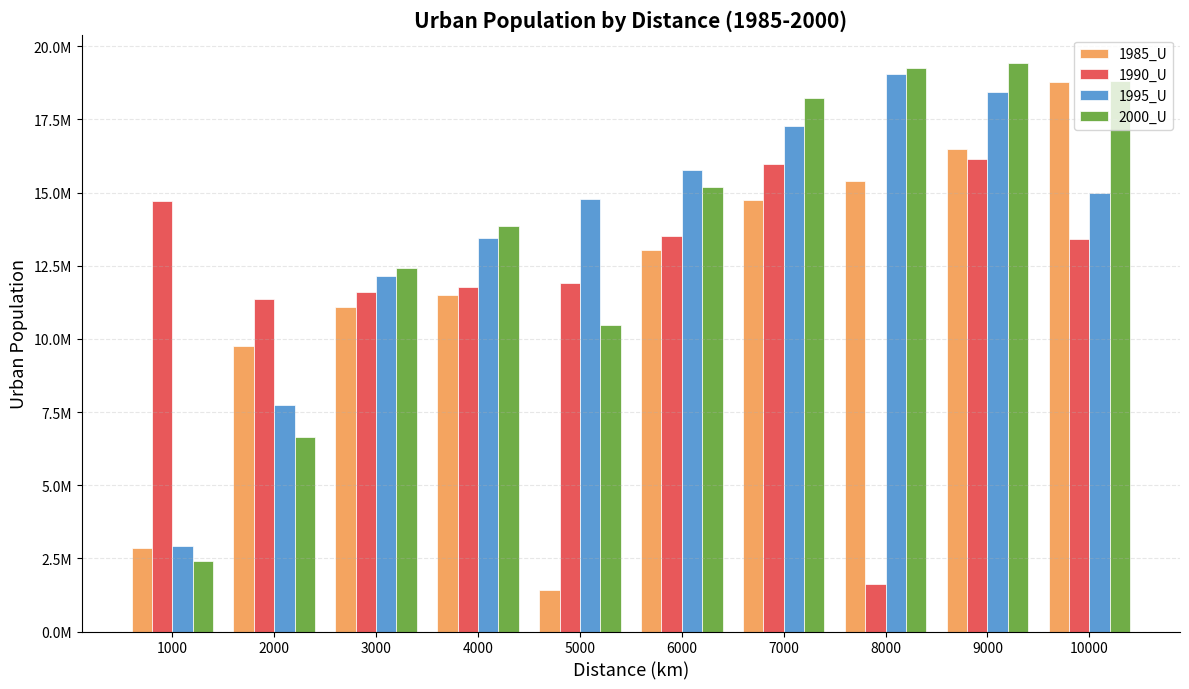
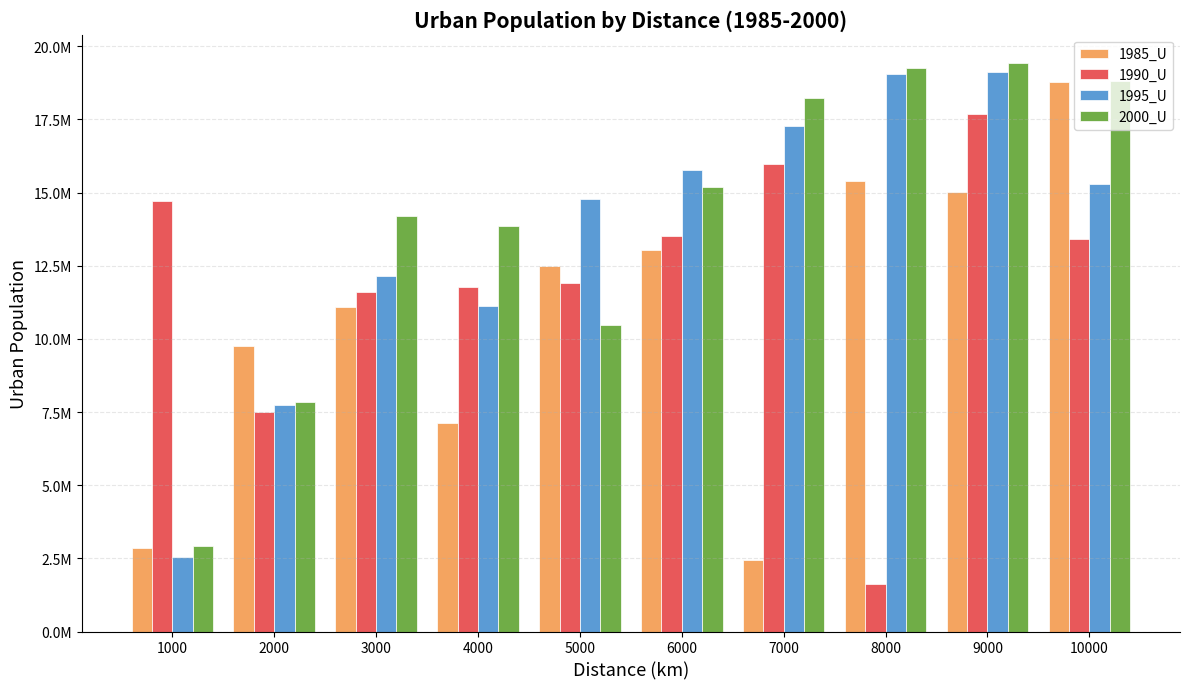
1995_U, 1000: 2900000 -> 2500000
2000_U, 1000: 2400000 -> 2900000
1990_U, 2000: 11400000 -> 7500000
2000_U, 2000: 6600000 -> 7800000
2000_U, 3000: 12400000 -> 14200000
1985_U, 4000: 11500000 -> 7100000
1995_U, 4000: 13400000 -> 11100000
1985_U, 5000: 1400000 -> 12500000
1985_U, 7000: 14700000 -> 2400000
1985_U, 9000: 16500000 -> 15000000
1990_U, 9000: 16100000 -> 17700000
1995_U, 9000: 18400000 -> 19100000
1995_U, 10000: 15000000 -> 15300000
